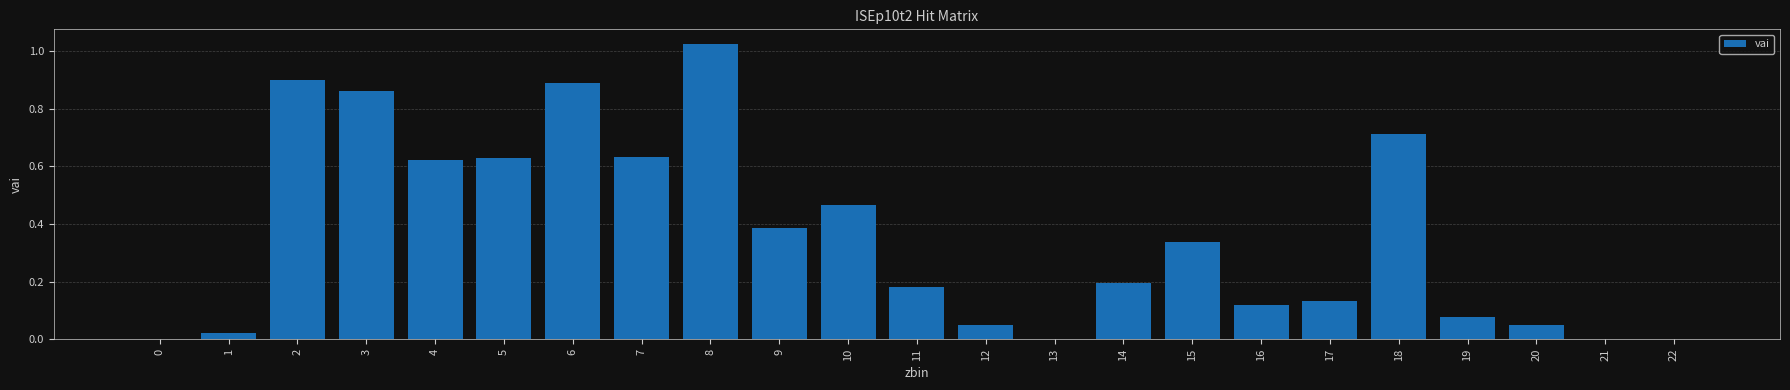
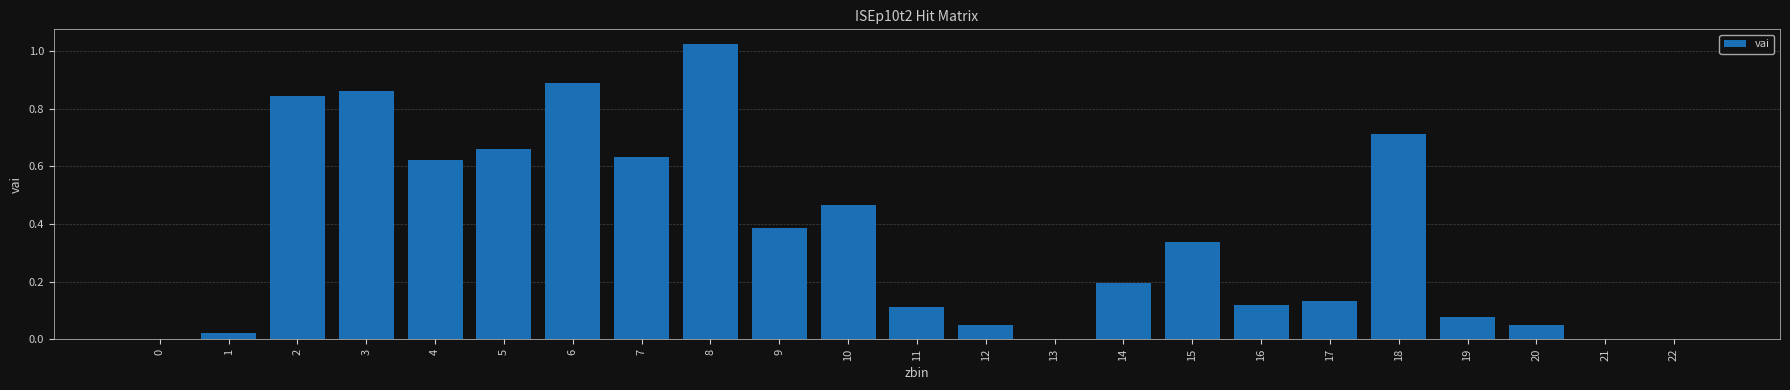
2: 0.90 -> 0.84
5: 0.63 -> 0.66
11: 0.18 -> 0.11
